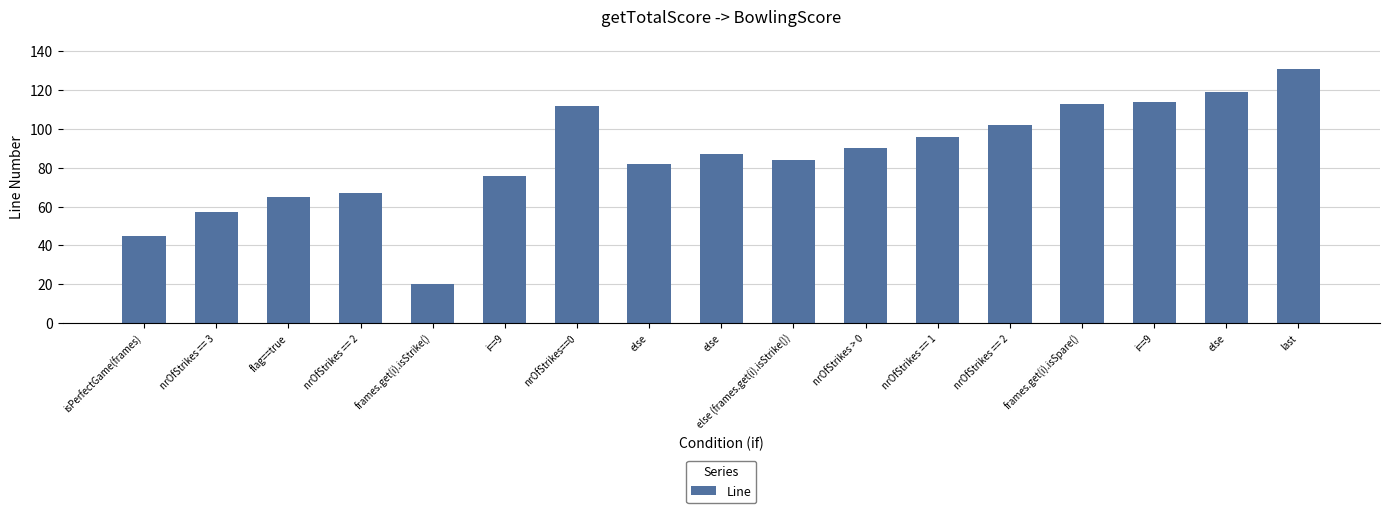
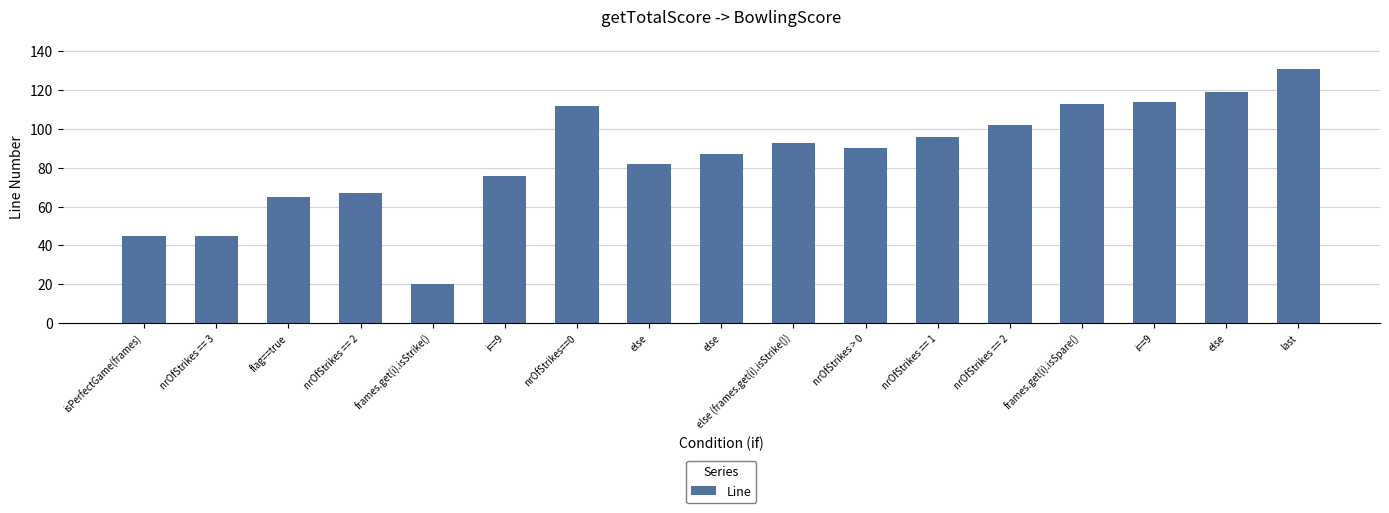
nrOfStrikes == 3: 57 -> 45
else (frames.get(i).isStrike()): 84 -> 93
